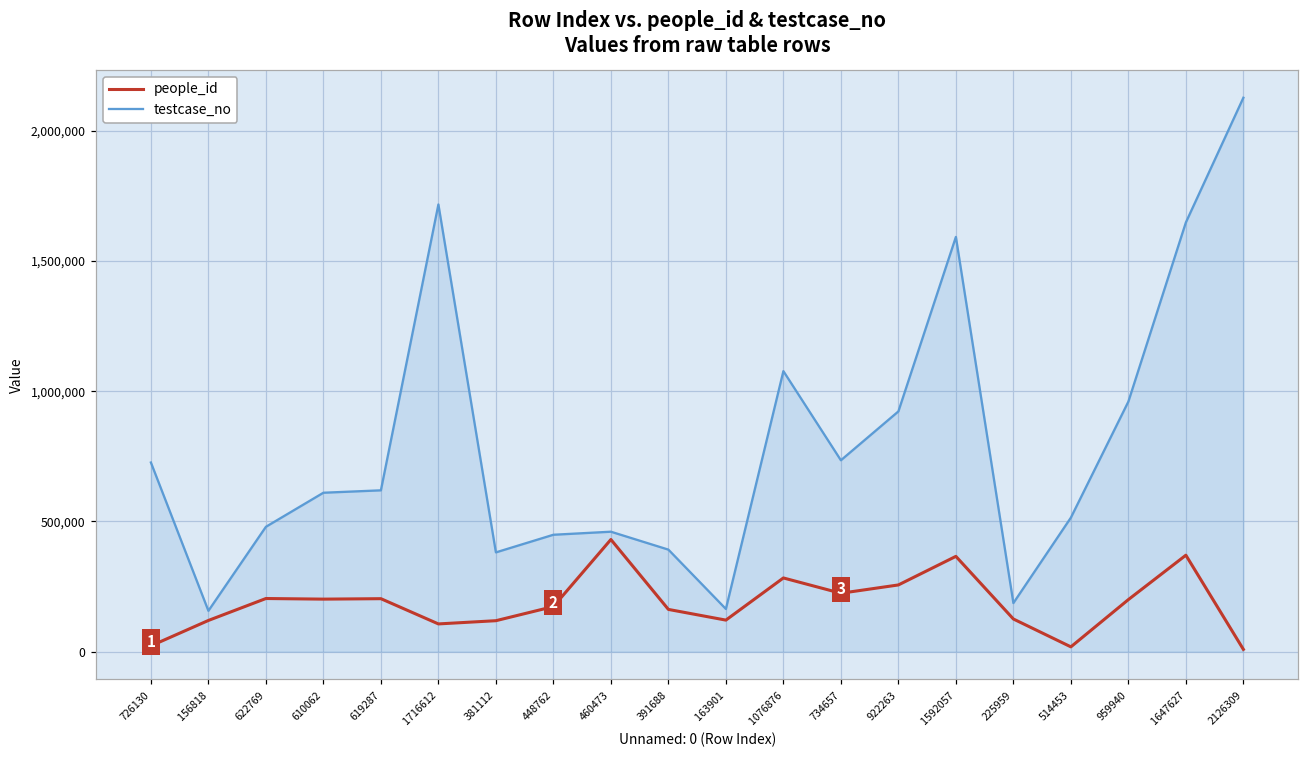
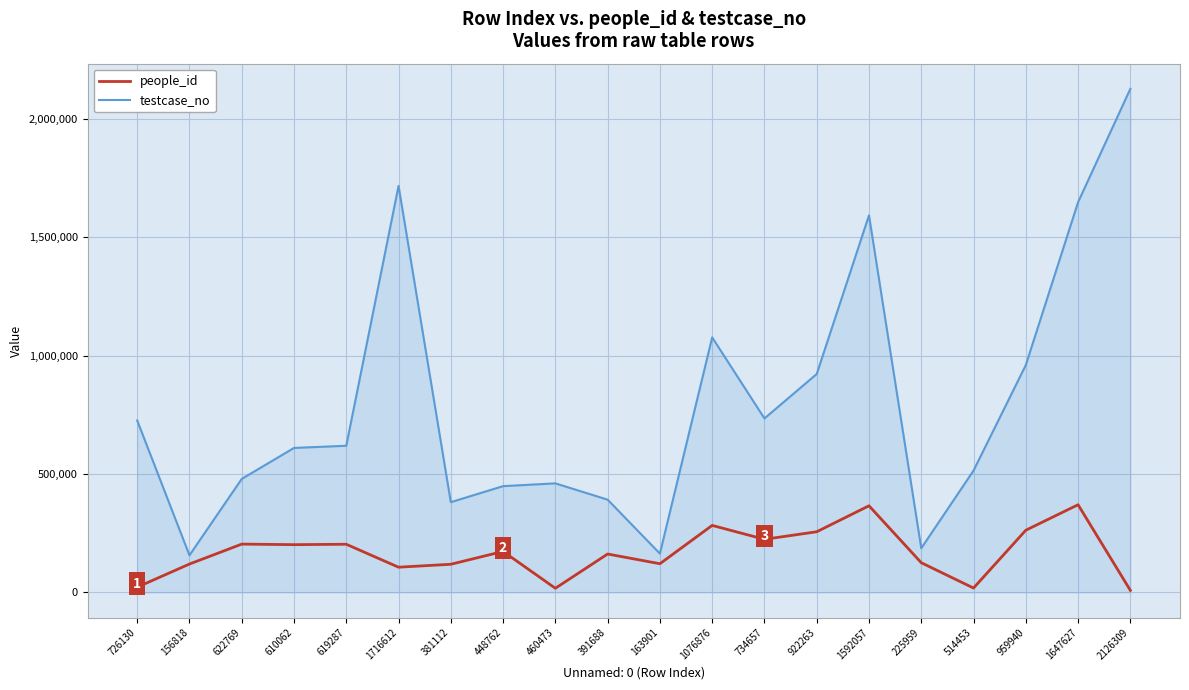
people_id, 460473: 430,000 -> 20,000
people_id, 959940: 200,000 -> 260,000
